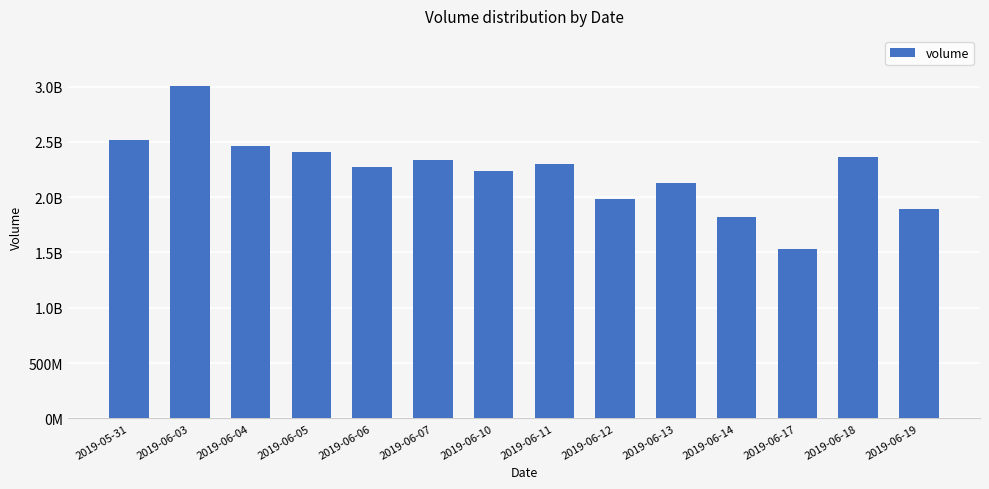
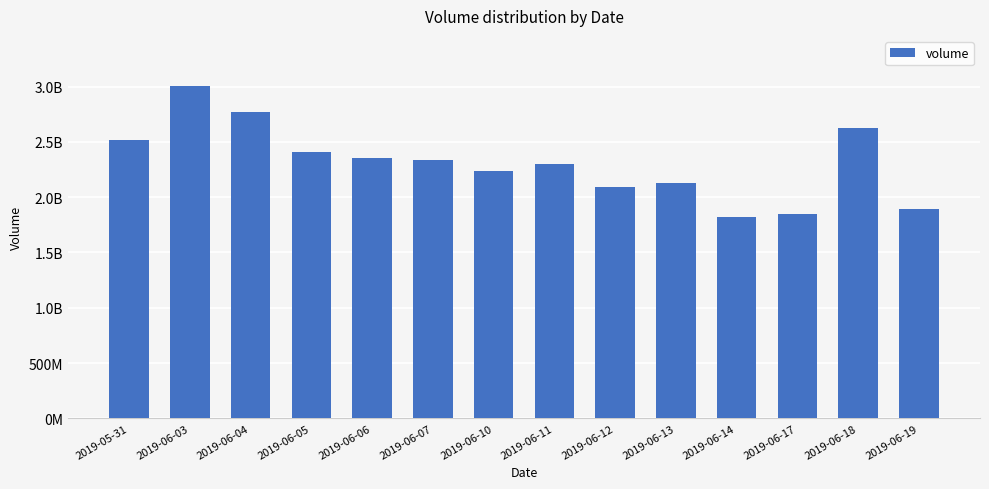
2019-06-04: 2460000000 -> 2770000000
2019-06-06: 2270000000 -> 2360000000
2019-06-12: 1990000000 -> 2090000000
2019-06-17: 1530000000 -> 1850000000
2019-06-18: 2360000000 -> 2620000000
